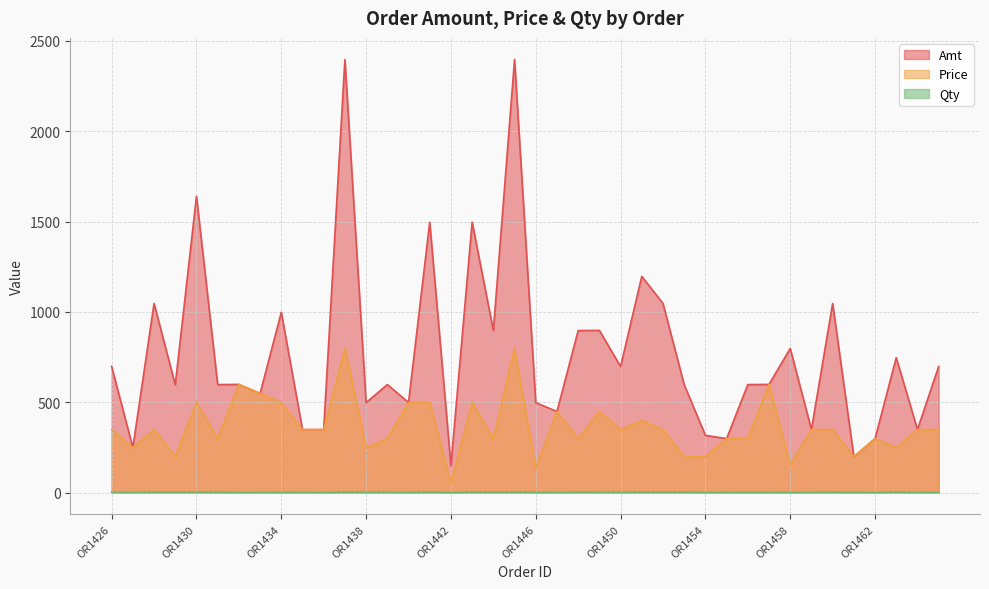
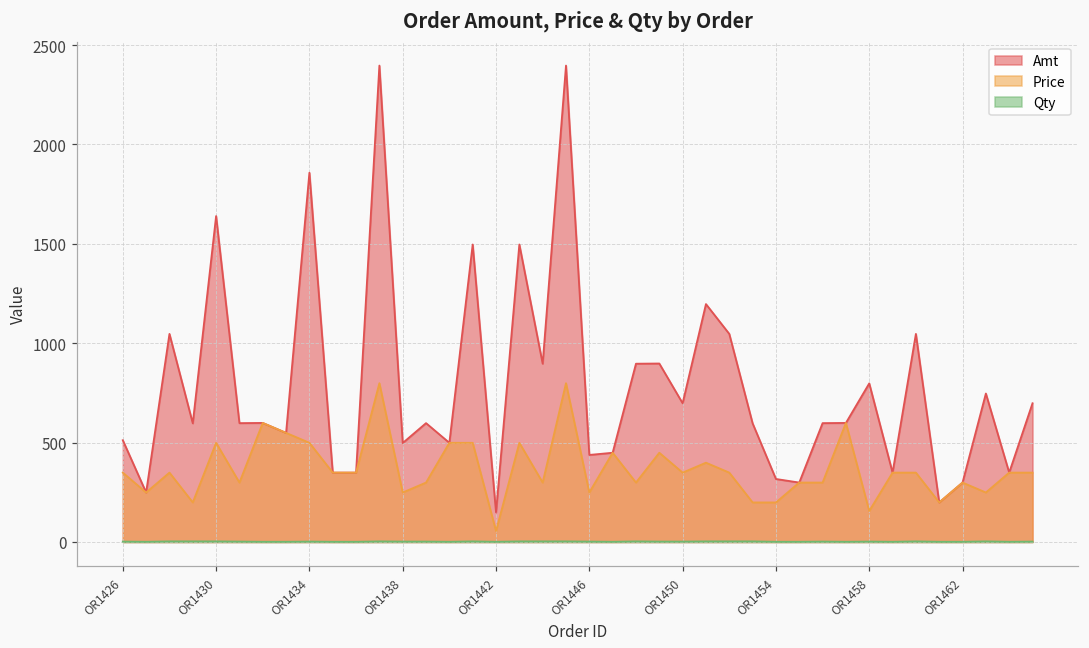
Amt, OR1426: 700 -> 510
Amt, OR1434: 1000 -> 1860
Amt, OR1446: 500 -> 440
Price, OR1446: 140 -> 250
